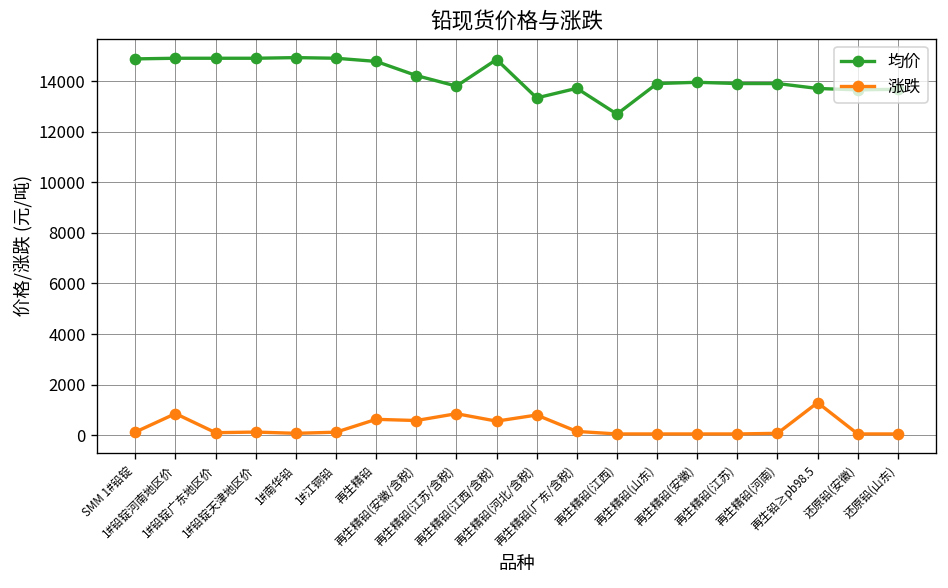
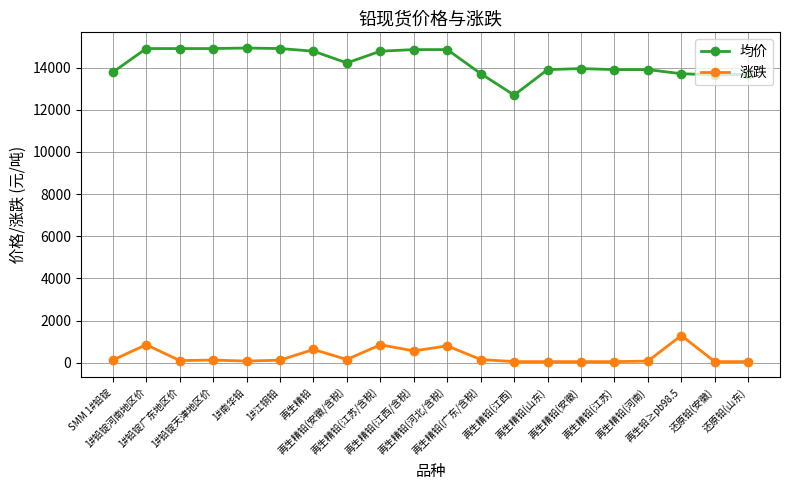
均价, SMM 1#铅锭: 14900 -> 13800
涨跌, 再生精铅(安徽/含税): 600 -> 200
均价, 再生精铅(江苏/含税): 13800 -> 14800
均价, 再生精铅(河北/含税): 13300 -> 14900
